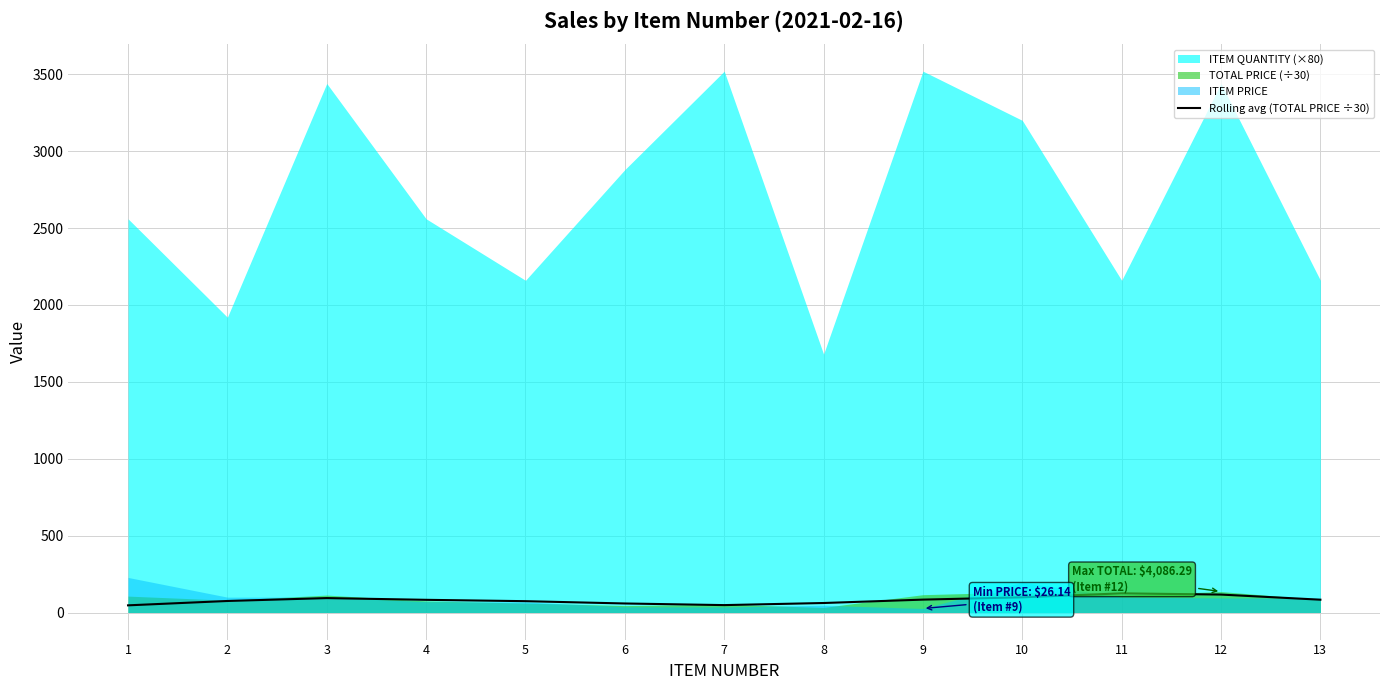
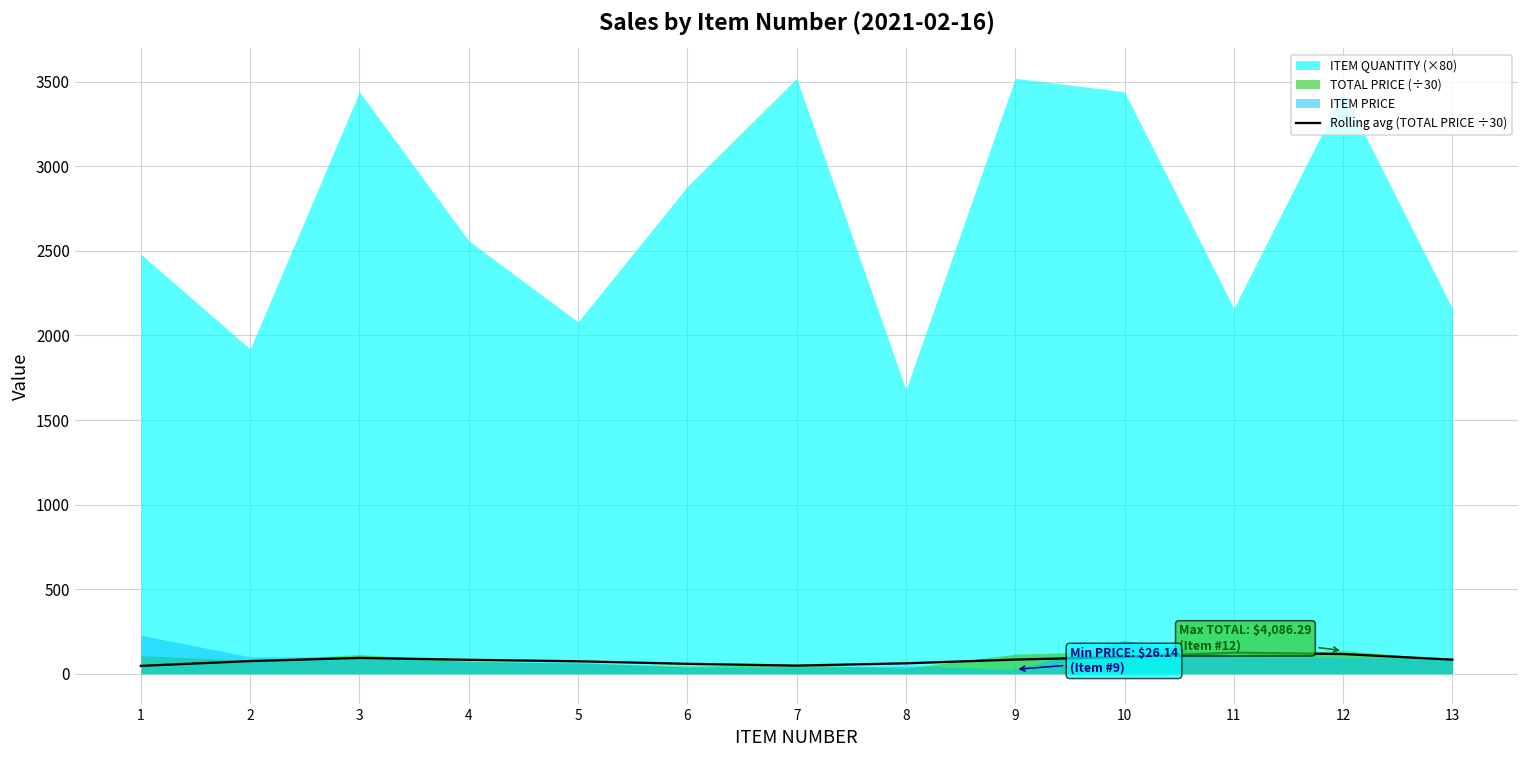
ITEM QUANTITY (×80), 1: 2560 -> 2480
ITEM QUANTITY (×80), 5: 2160 -> 2080
ITEM QUANTITY (×80), 10: 3200 -> 3440
